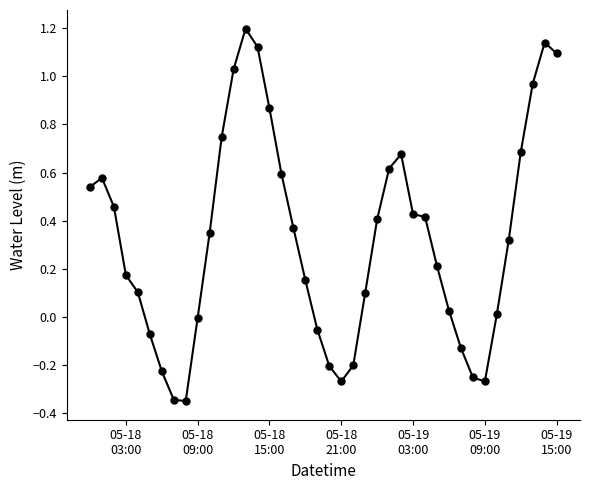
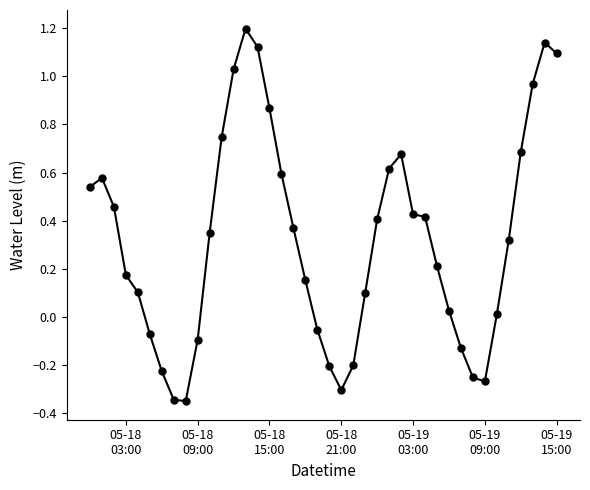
05-18 09:00: 0.00 -> -0.09
05-18 21:00: -0.27 -> -0.30
